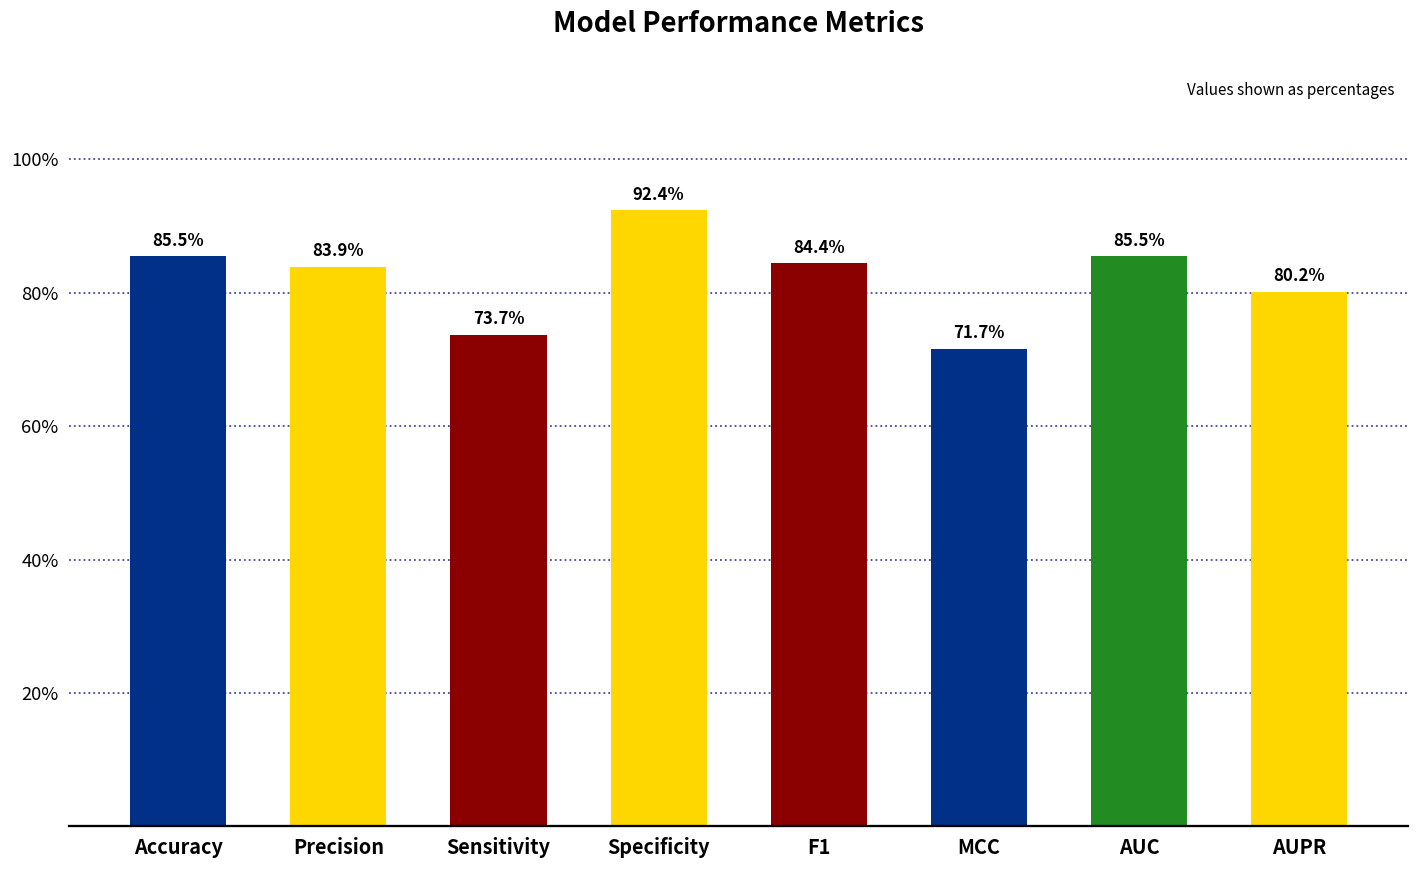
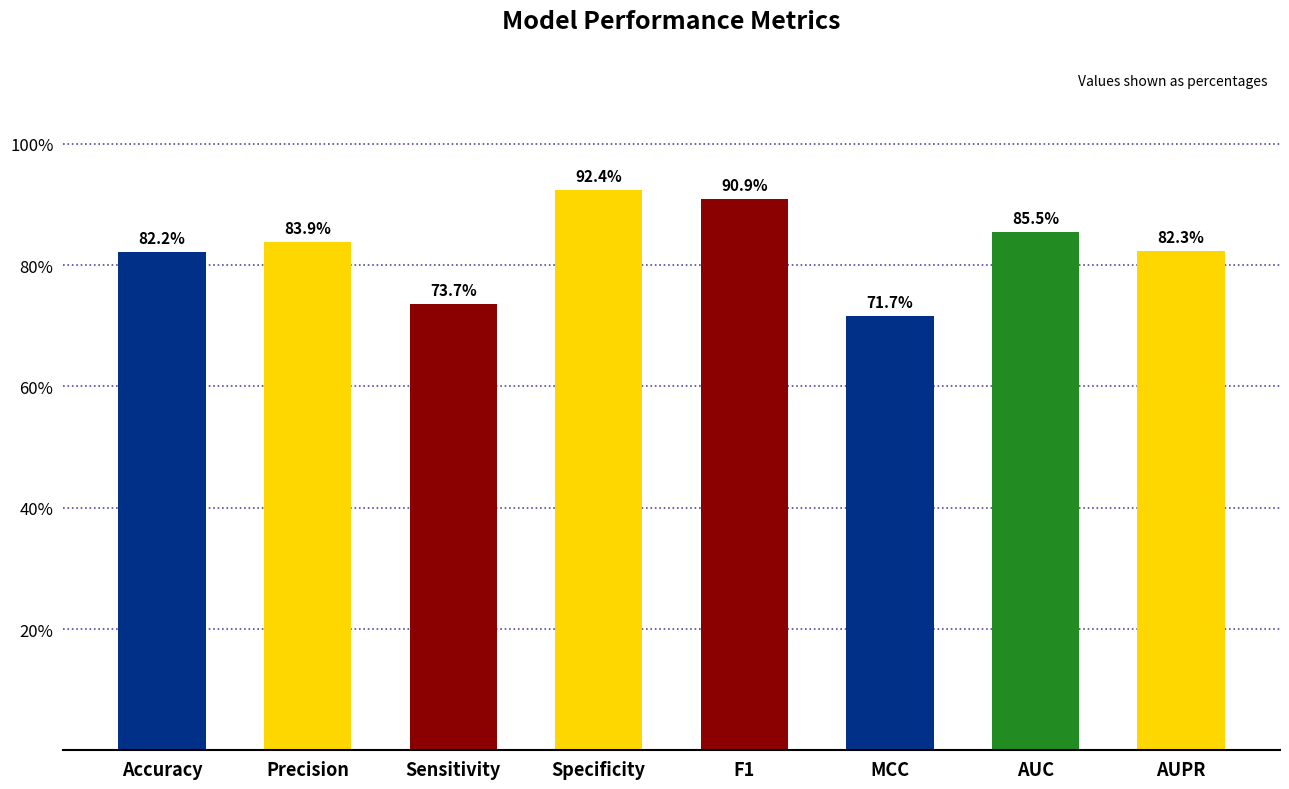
Accuracy: 85.5% -> 82.2%
F1: 84.4% -> 90.9%
AUPR: 80.2% -> 82.3%
